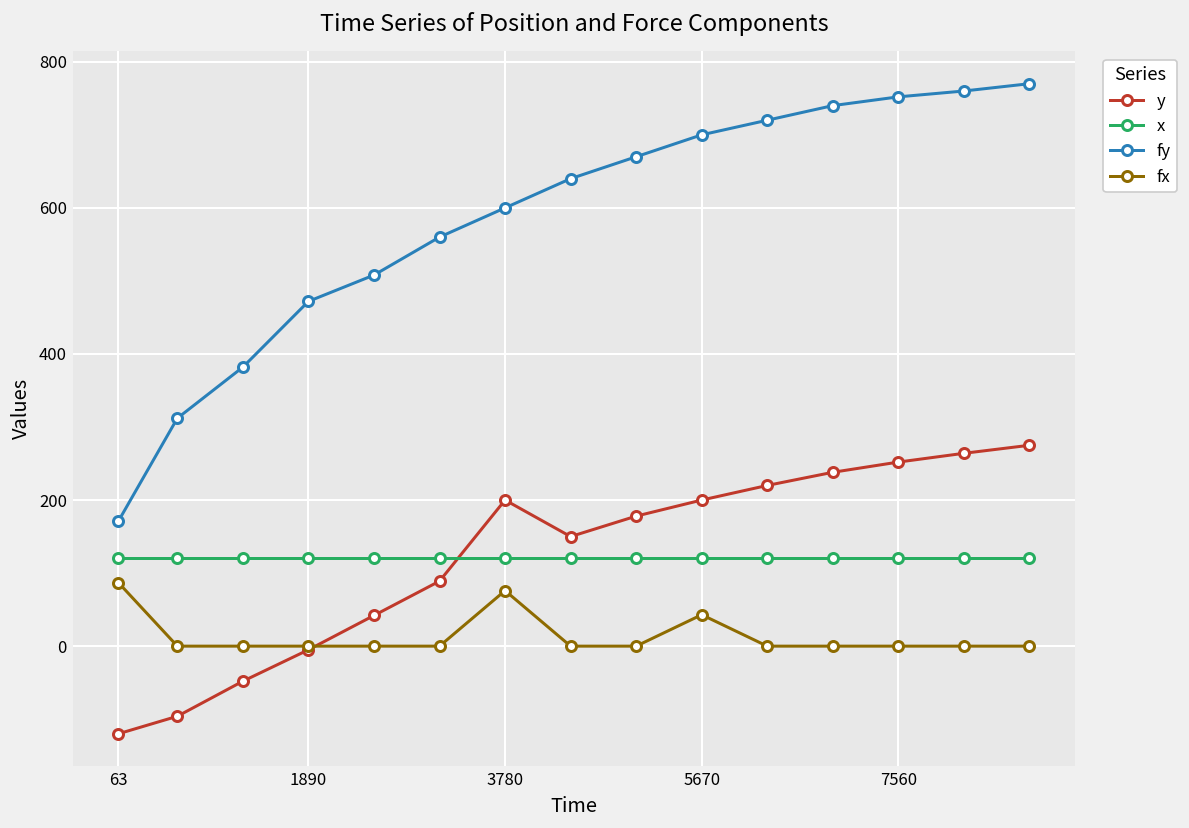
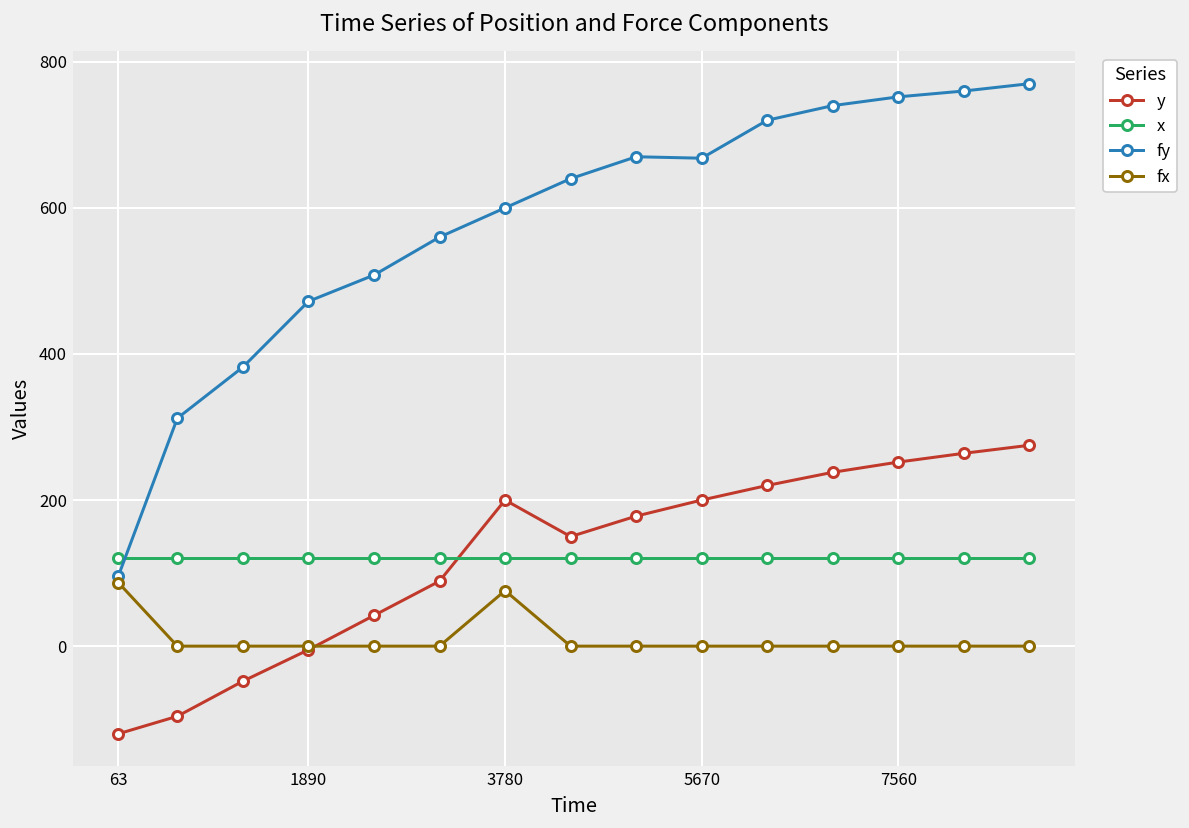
fy, 63: 170 -> 100
fy, 5670: 700 -> 670
fx, 5670: 40 -> 0
